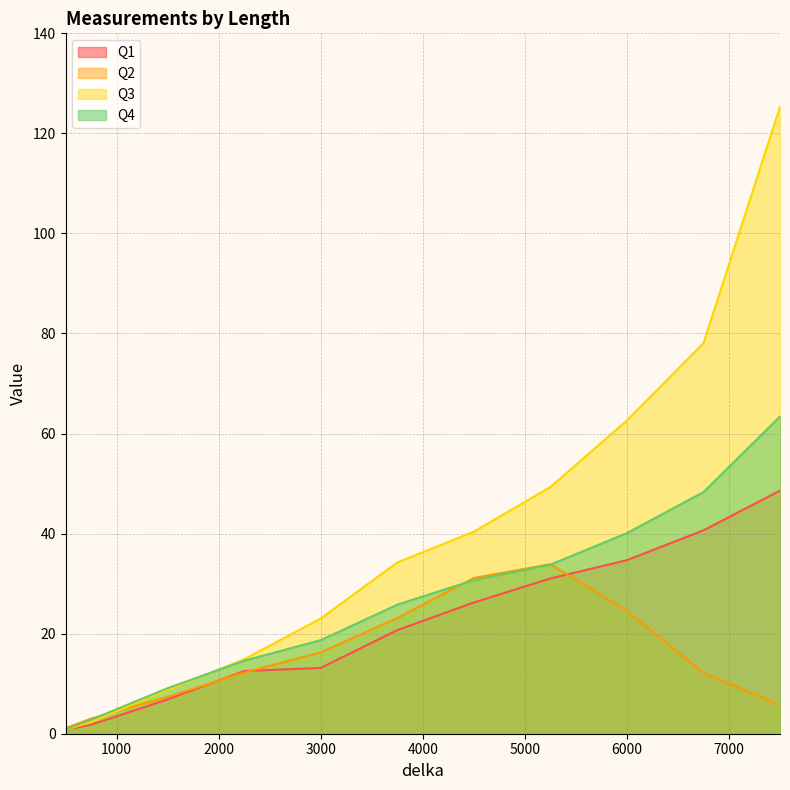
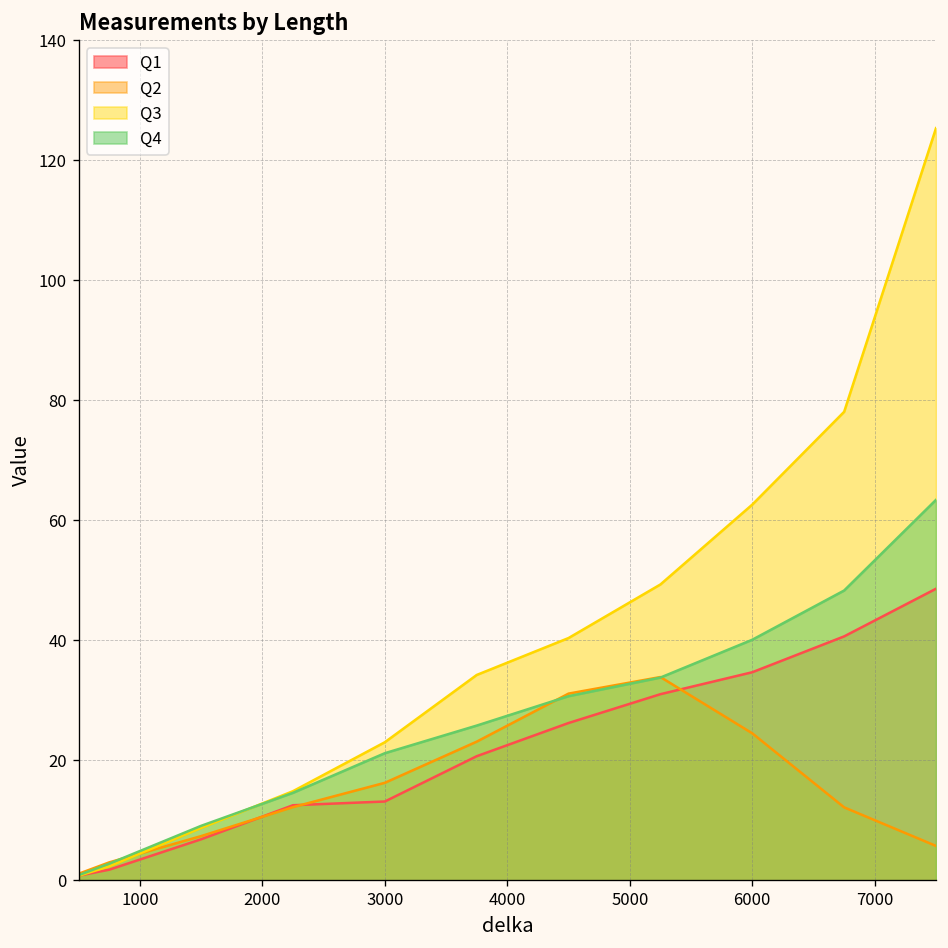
Q4, 3000: 19 -> 21
